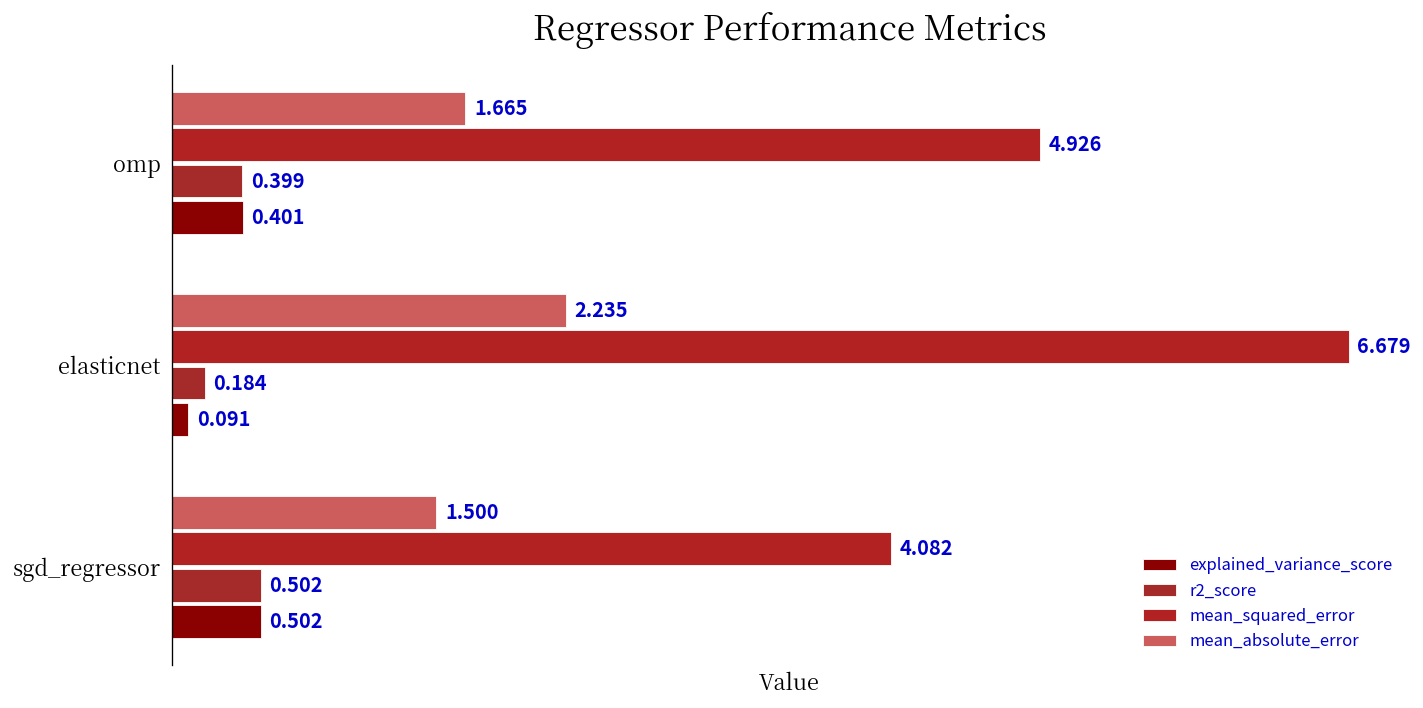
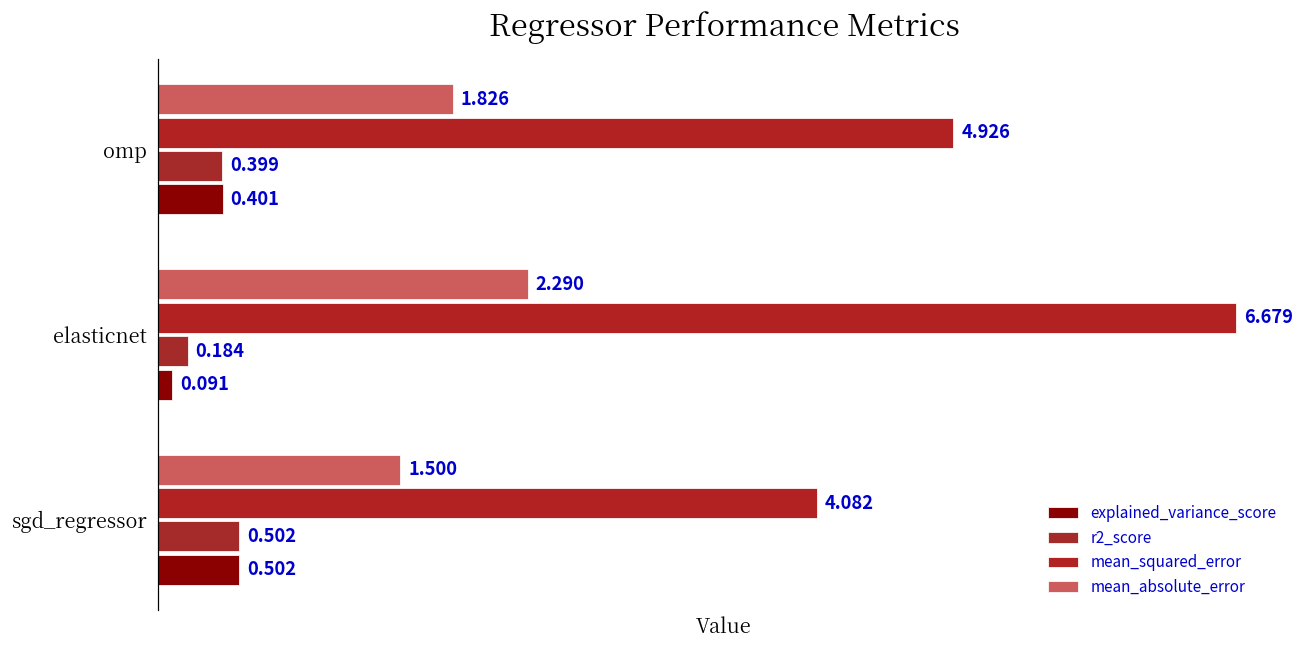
mean_absolute_error, omp: 1.665 -> 1.826
mean_absolute_error, elasticnet: 2.235 -> 2.290
